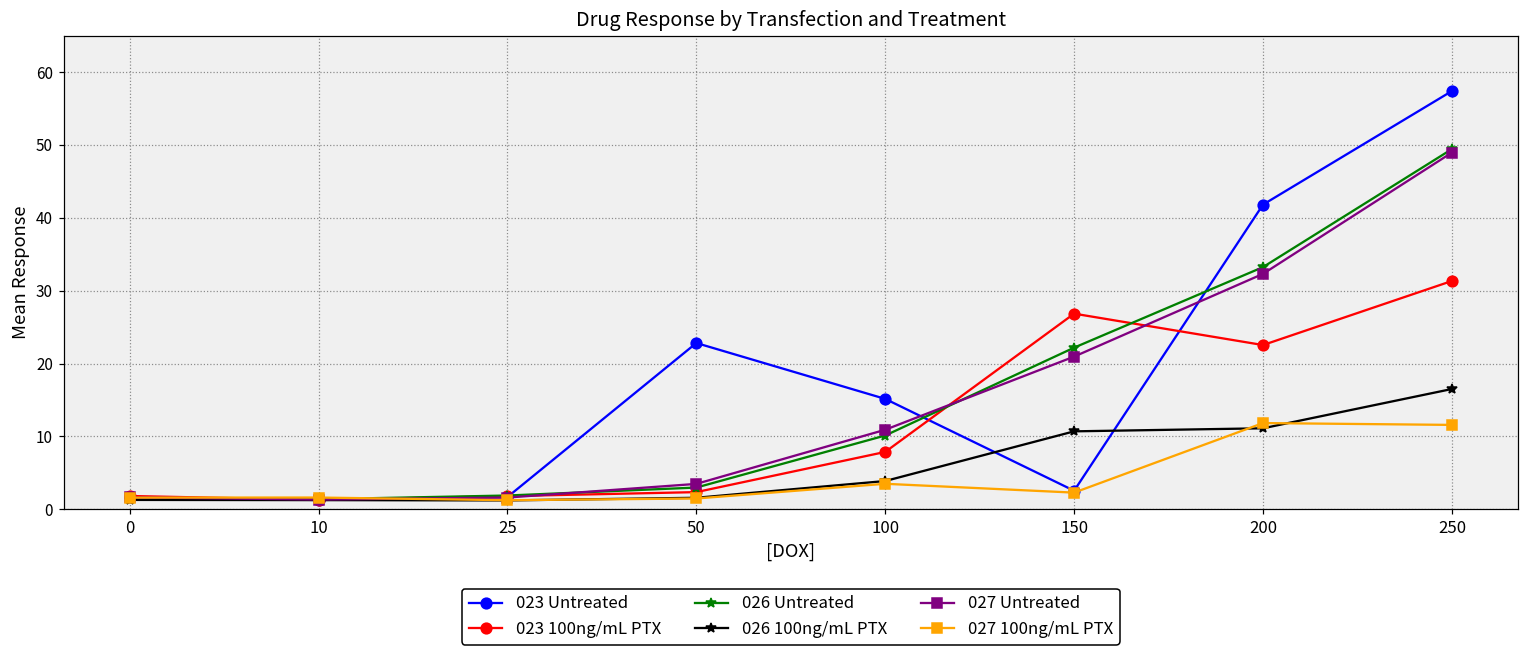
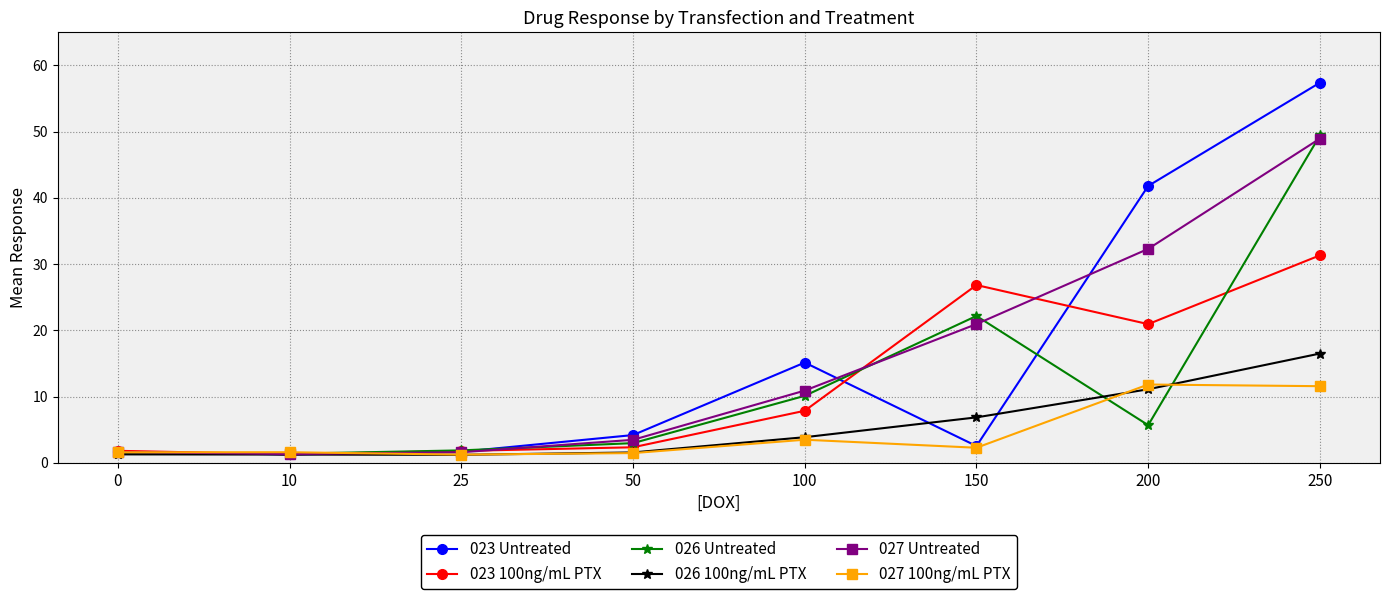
023 Untreated, 50: 23 -> 4
026 100ng/mL PTX, 150: 11 -> 7
023 100ng/mL PTX, 200: 23 -> 21
026 Untreated, 200: 33 -> 6
